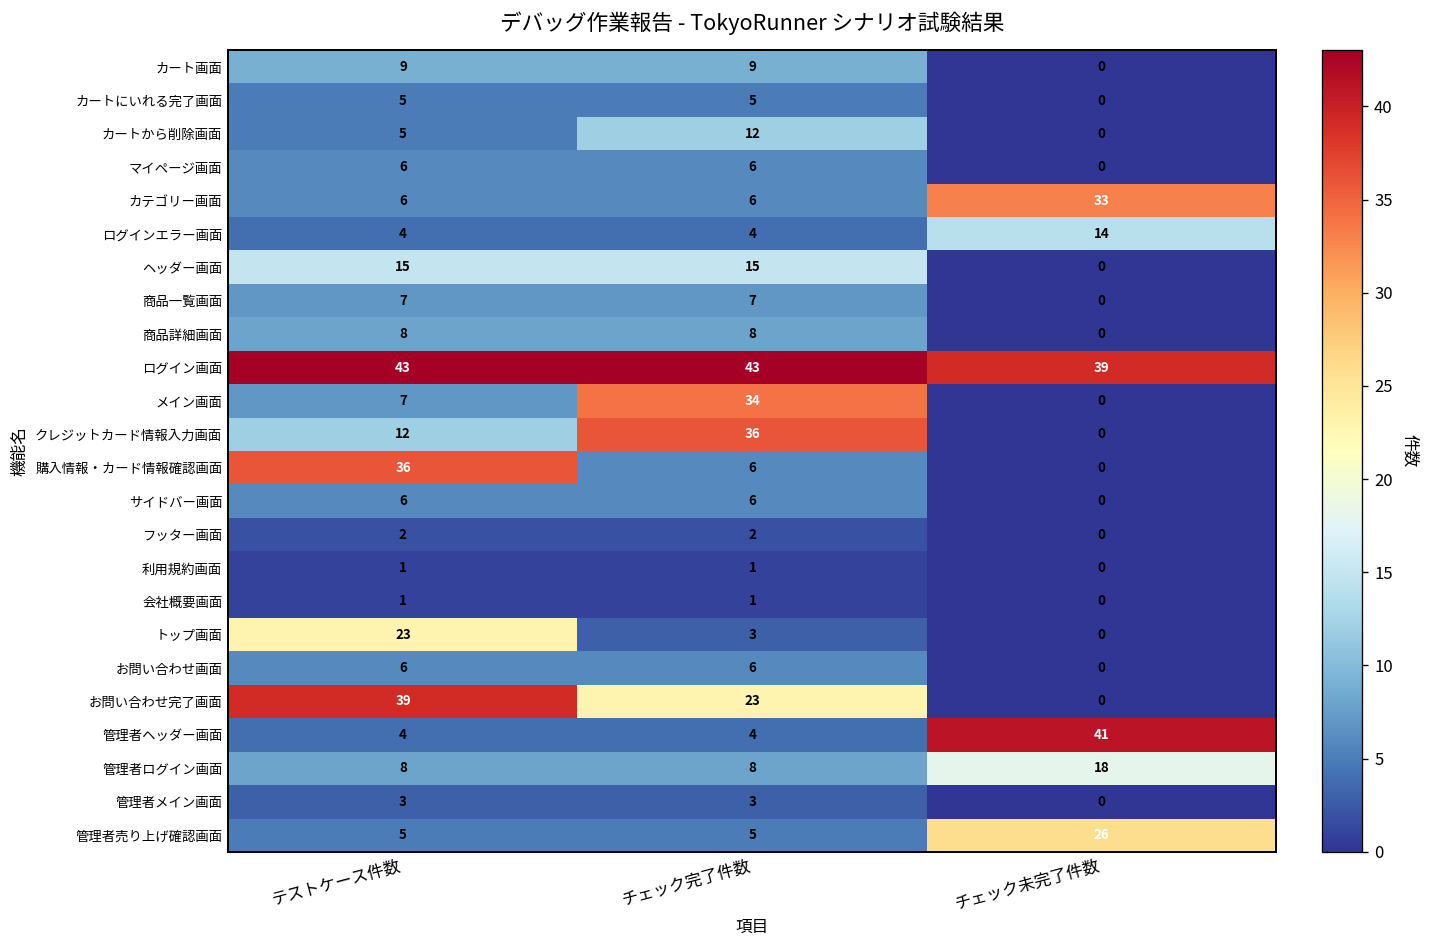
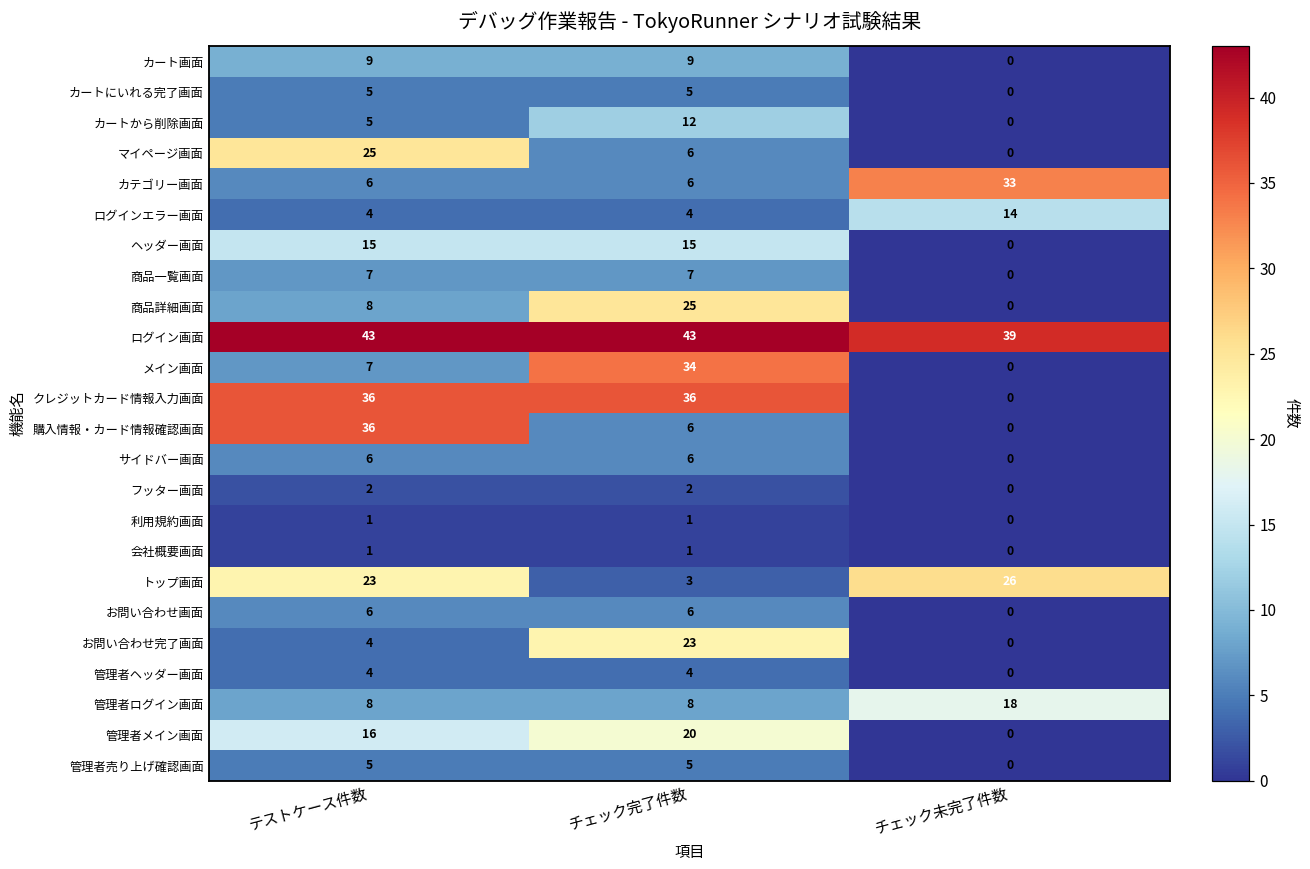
マイページ画面, テストケース件数: 6 -> 25
商品詳細画面, チェック完了件数: 8 -> 25
クレジットカード情報入力画面, テストケース件数: 12 -> 36
トップ画面, チェック未完了件数: 0 -> 26
お問い合わせ完了画面, テストケース件数: 39 -> 4
管理者ヘッダー画面, チェック未完了件数: 41 -> 0
管理者メイン画面, テストケース件数: 3 -> 16
管理者メイン画面, チェック完了件数: 3 -> 20
管理者売り上げ確認画面, チェック未完了件数: 26 -> 0
